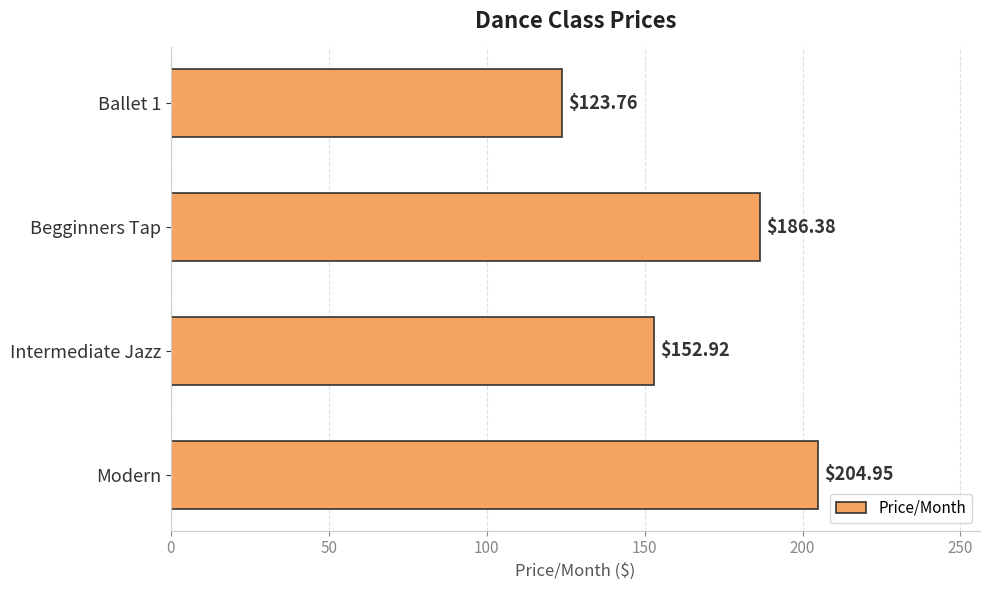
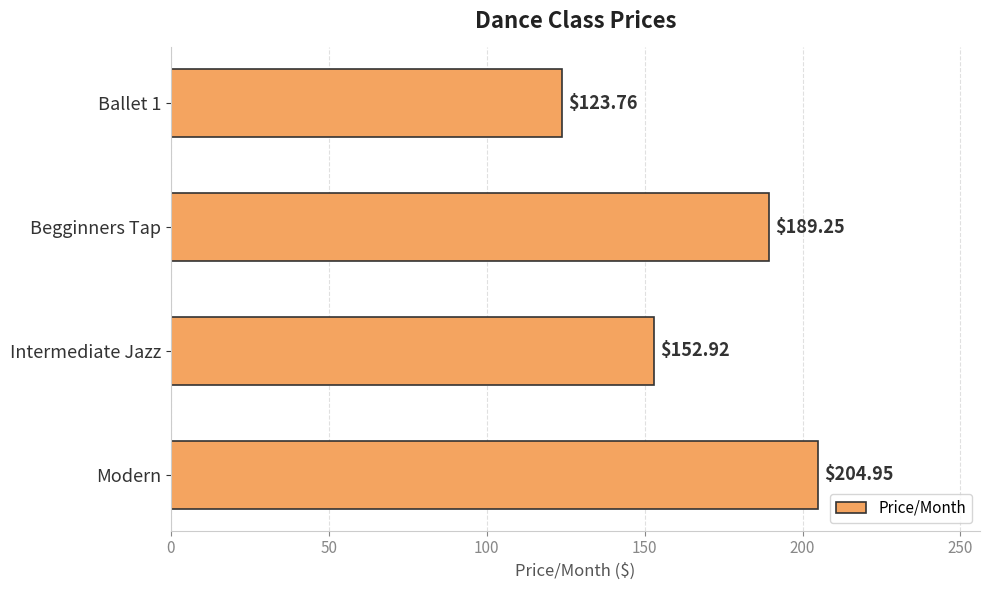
Begginners Tap: $186.38 -> $189.25
